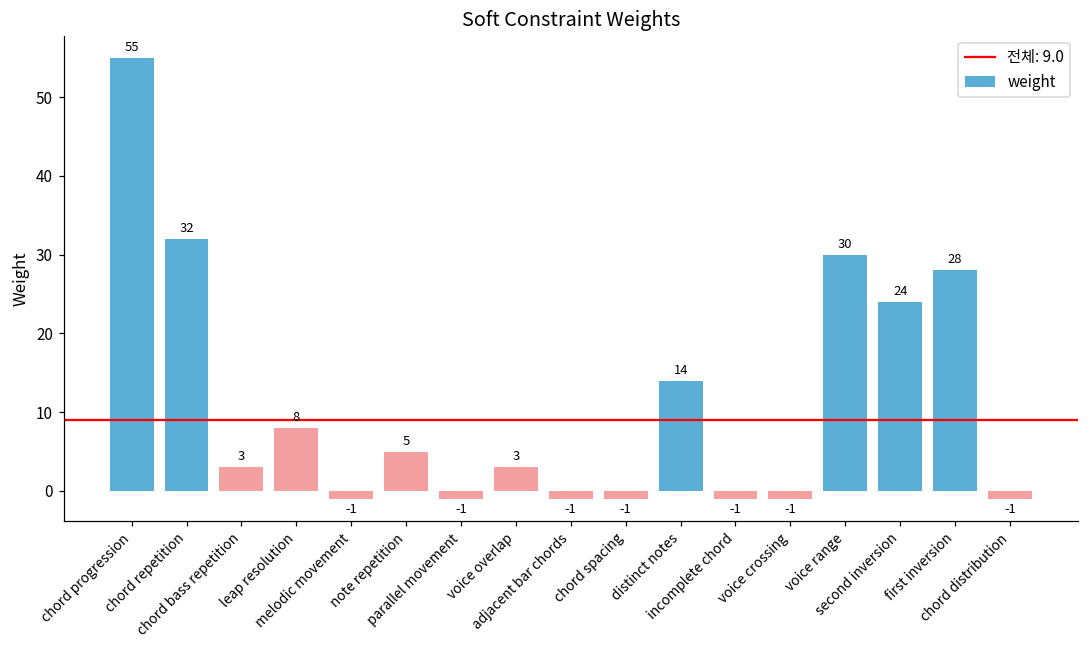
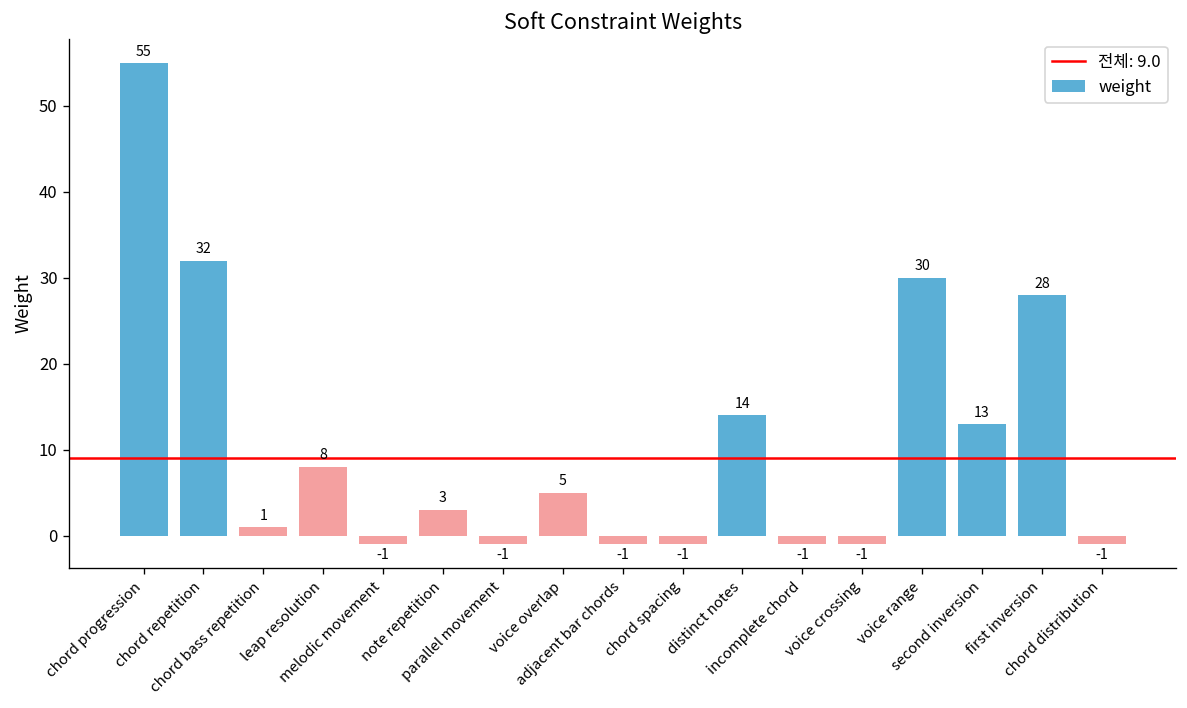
chord bass repetition: 3 -> 1
note repetition: 5 -> 3
voice overlap: 3 -> 5
second inversion: 24 -> 13
